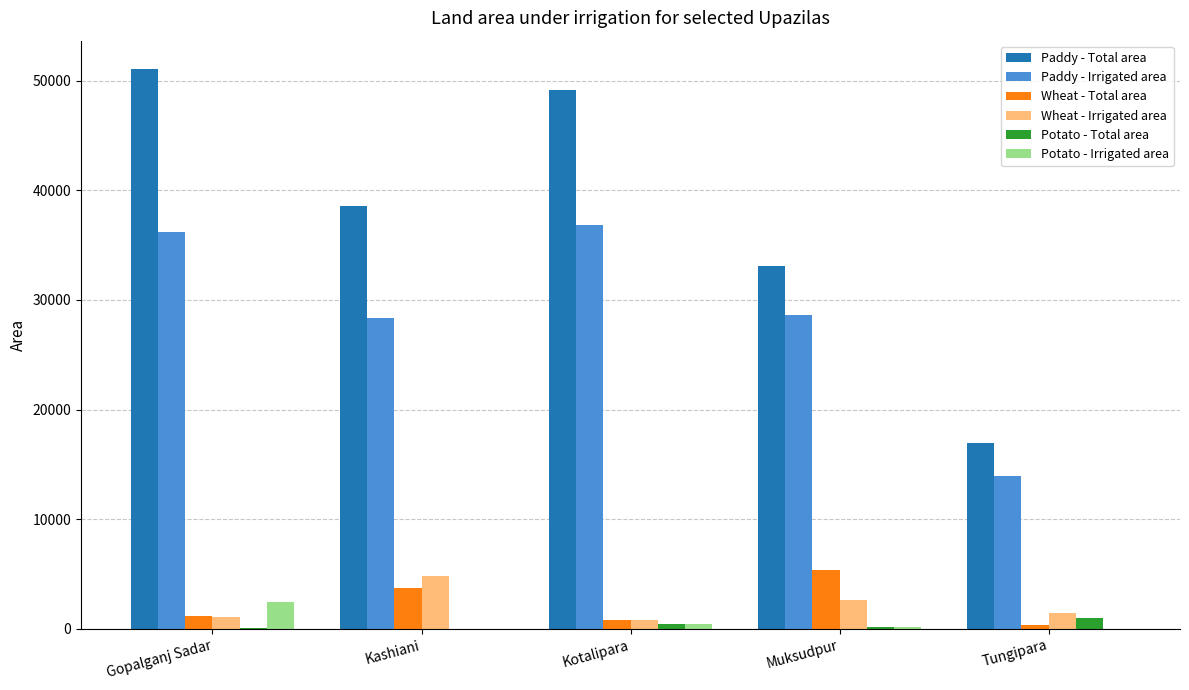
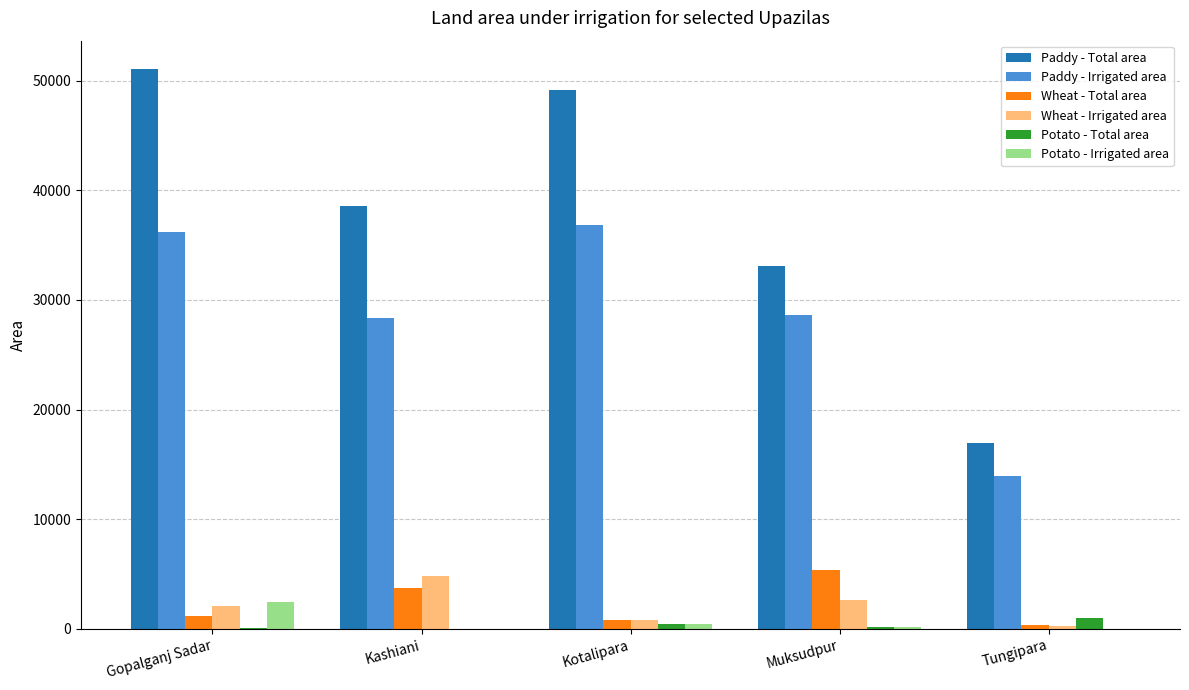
Wheat - Irrigated area, Gopalganj Sadar: 1100 -> 2100
Wheat - Irrigated area, Tungipara: 1500 -> 300
